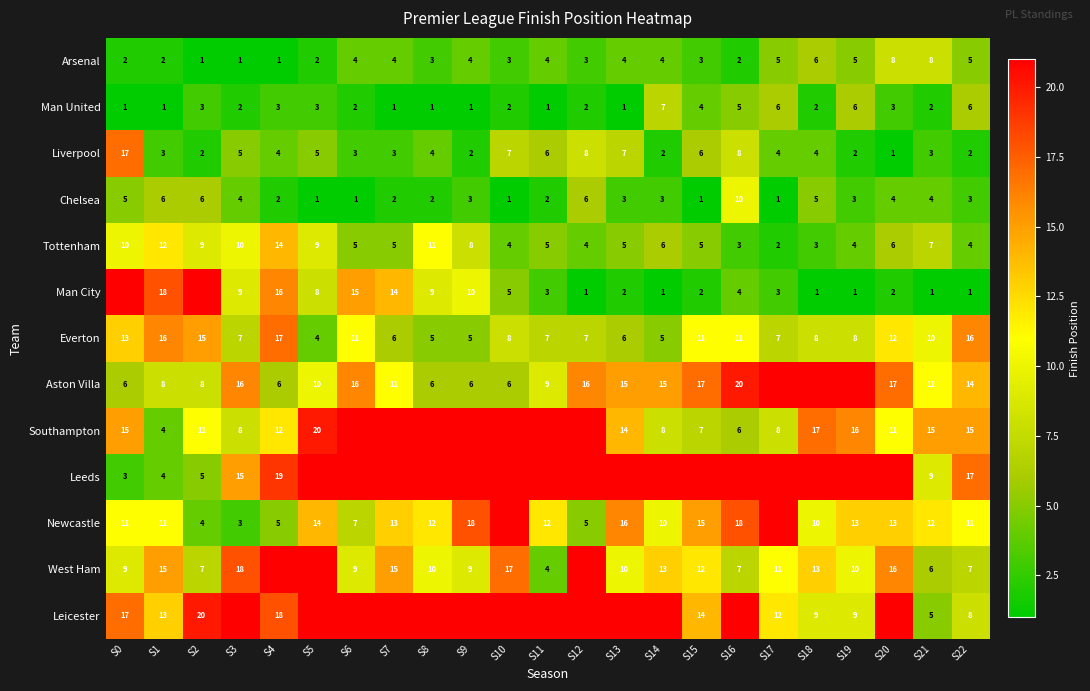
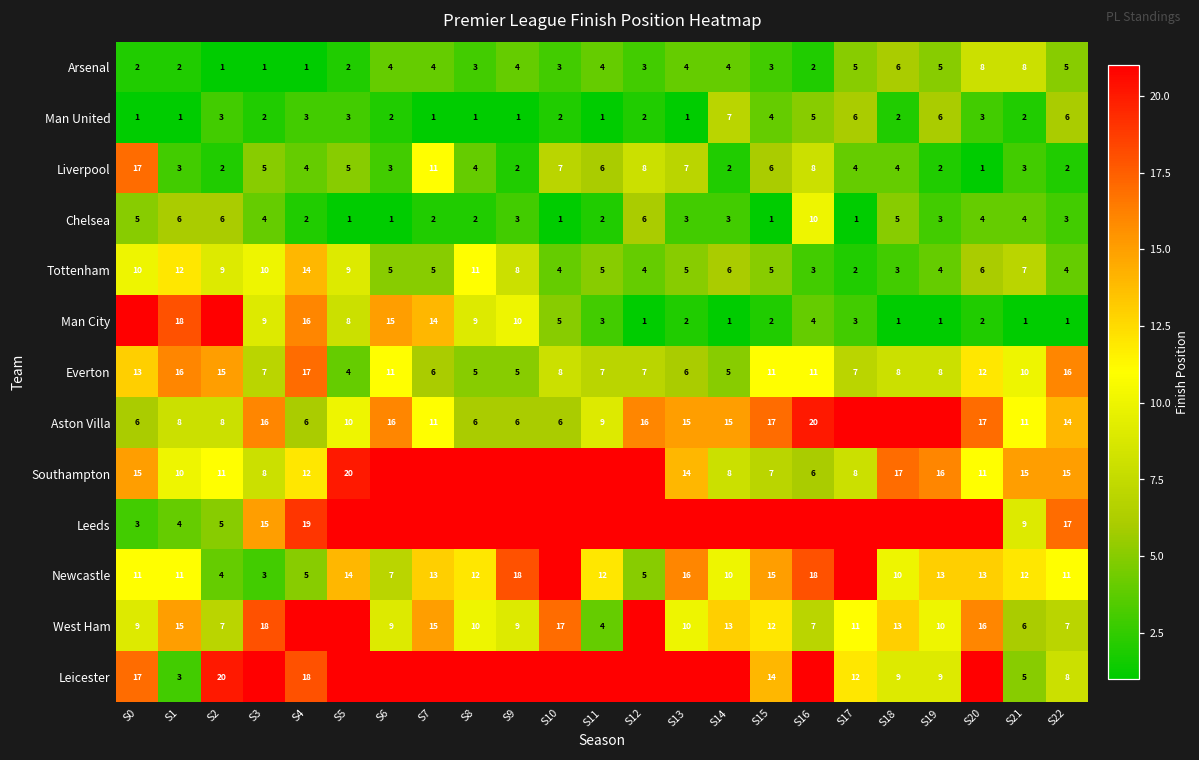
Liverpool, S7: 3 -> 11
Southampton, S1: 4 -> 10
Leicester, S1: 13 -> 3
